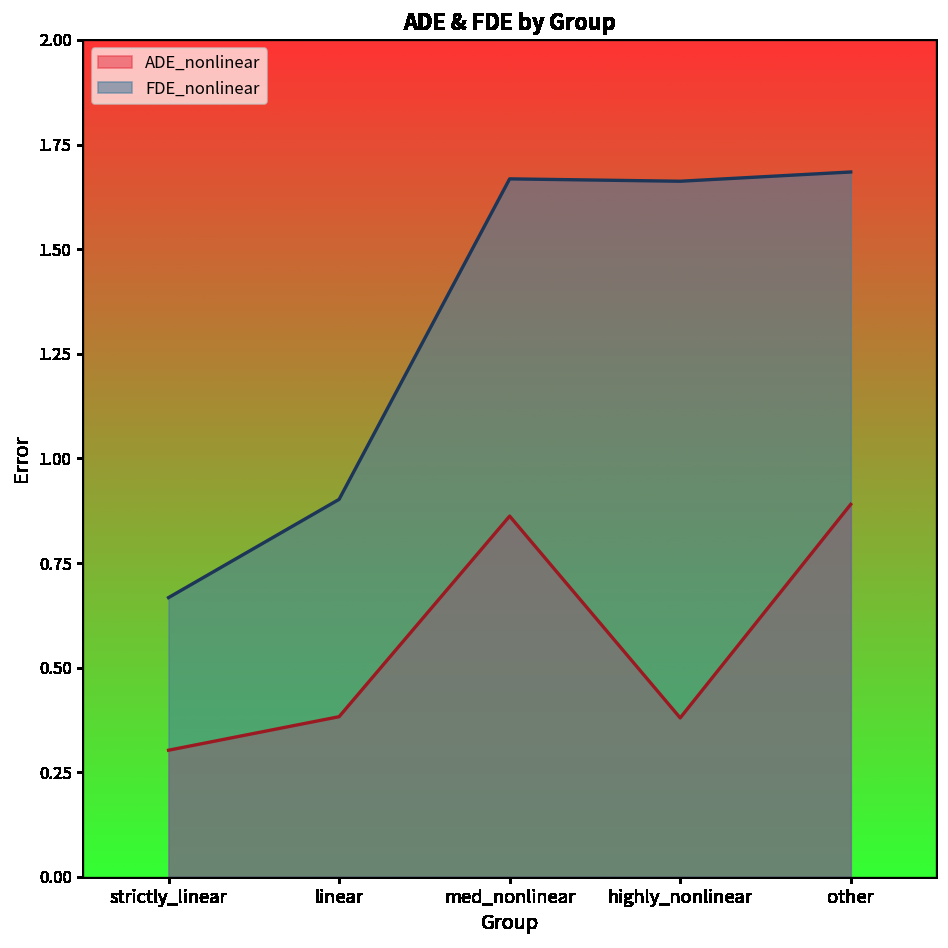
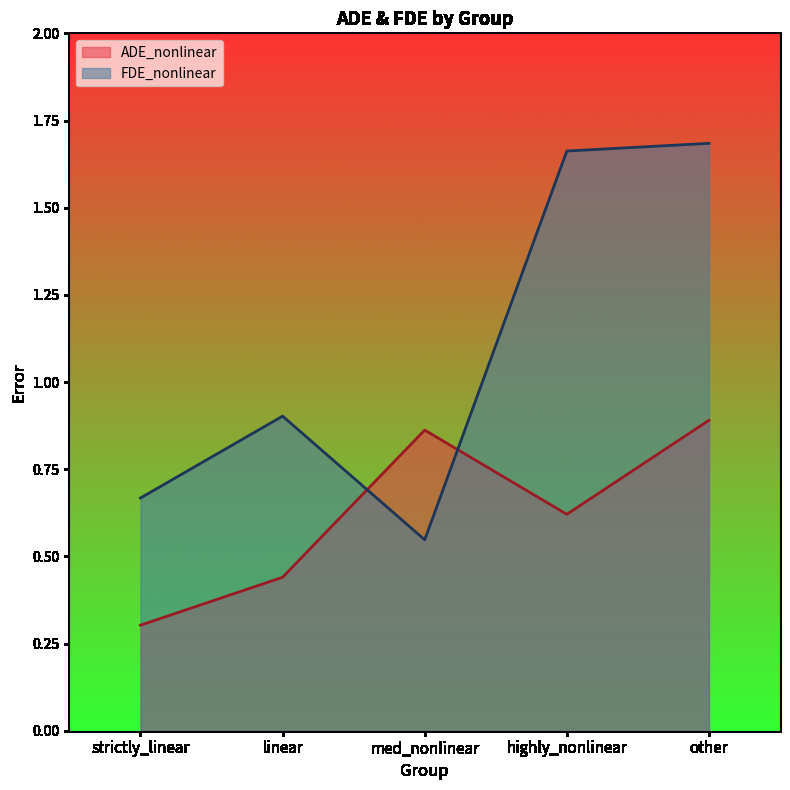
ADE_nonlinear, linear: 0.38 -> 0.44
FDE_nonlinear, med_nonlinear: 1.67 -> 0.55
ADE_nonlinear, highly_nonlinear: 0.38 -> 0.62
